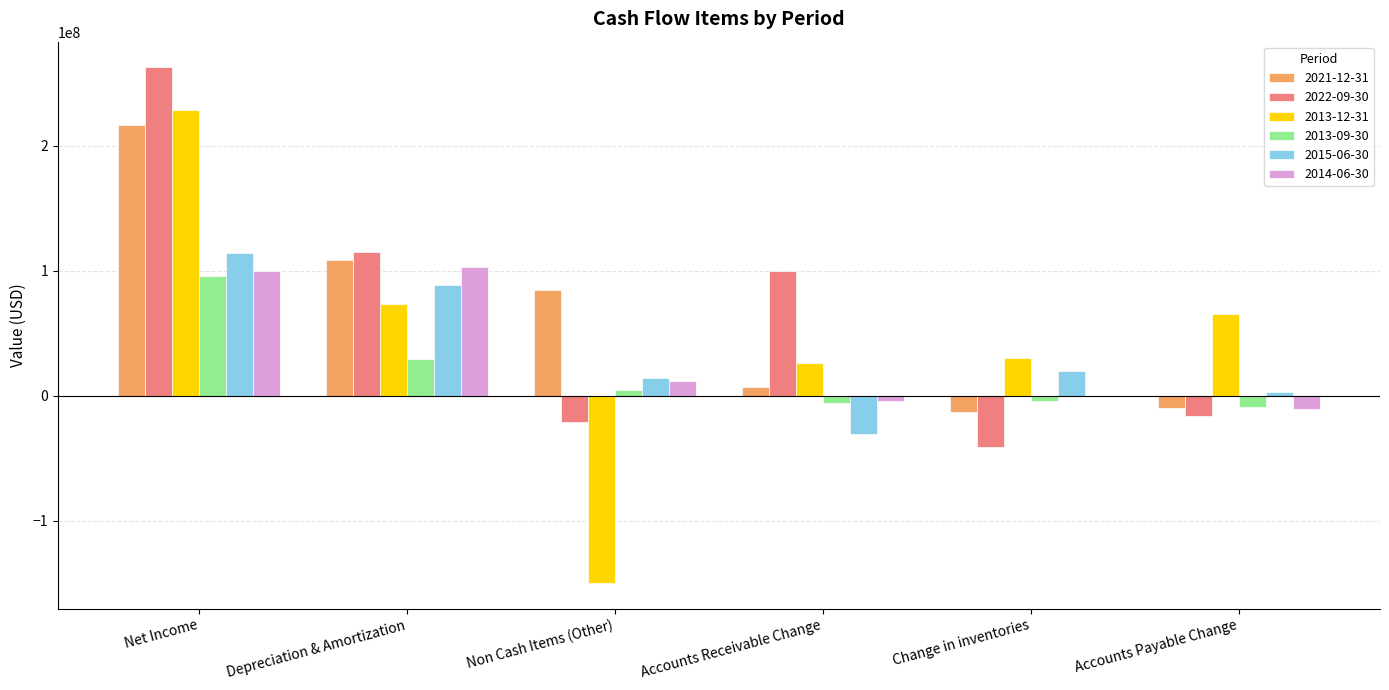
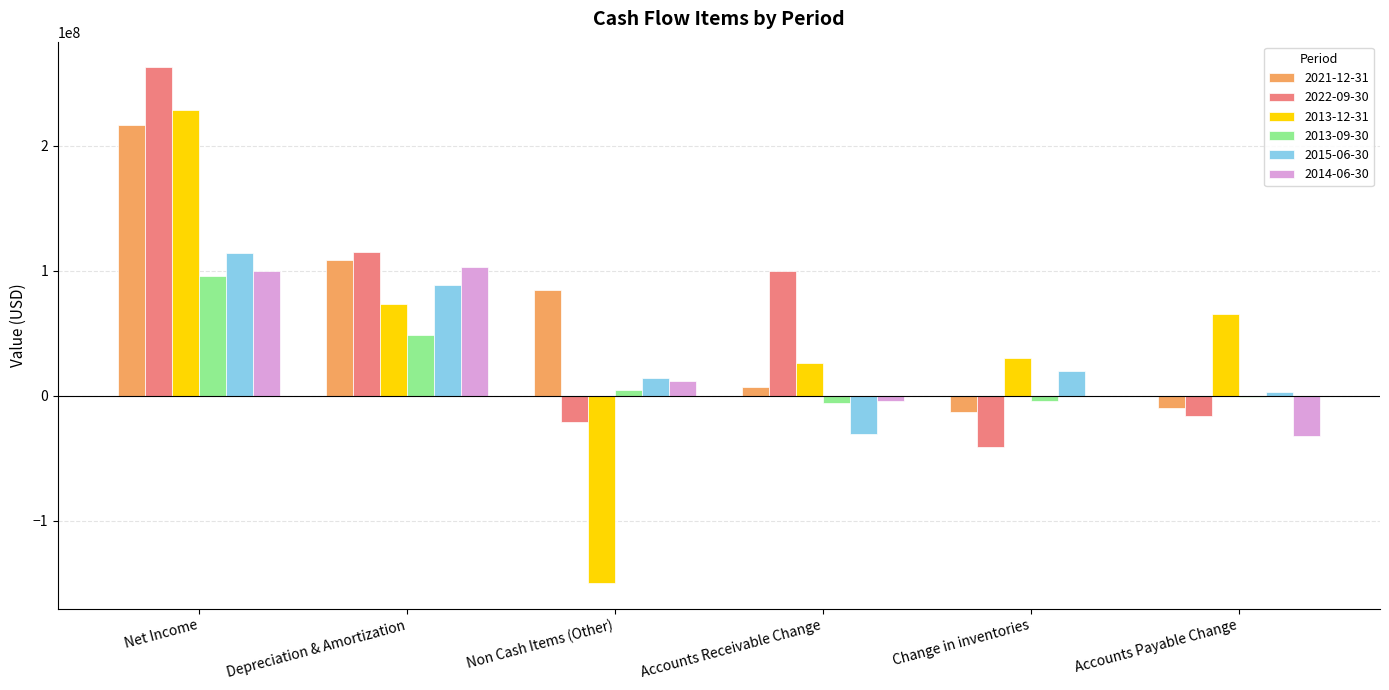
2013-09-30, Depreciation & Amortization: 30000000 -> 48000000
2013-09-30, Accounts Payable Change: -9000000 -> -1000000
2014-06-30, Accounts Payable Change: -11000000 -> -32000000
